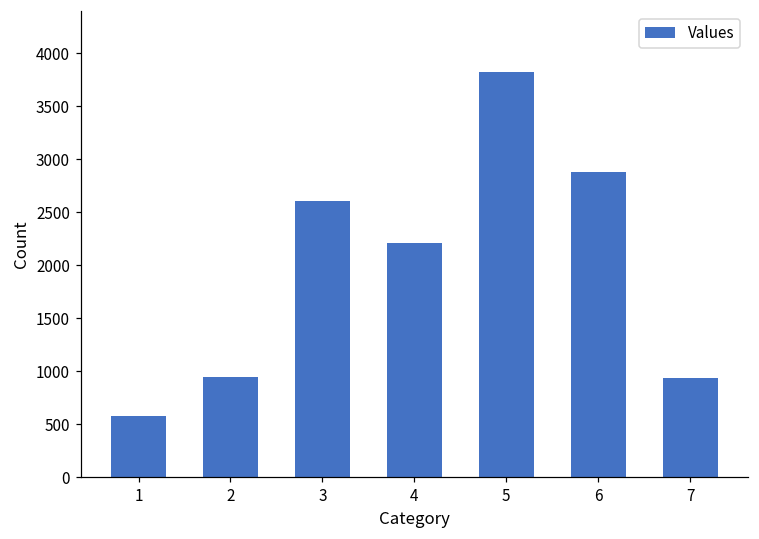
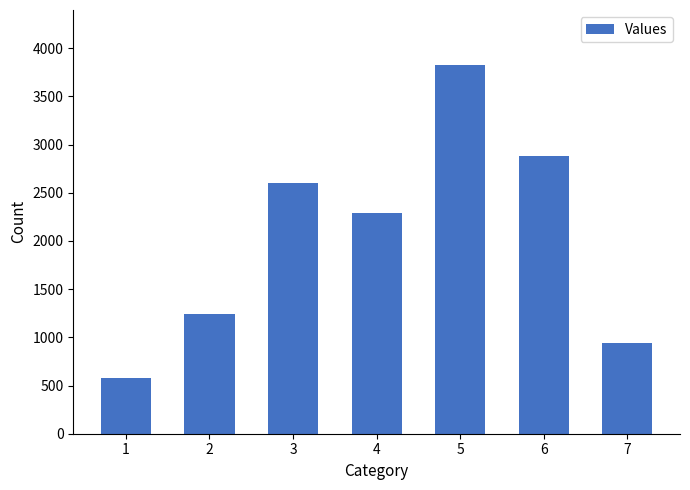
2: 900 -> 1200
4: 2200 -> 2300
